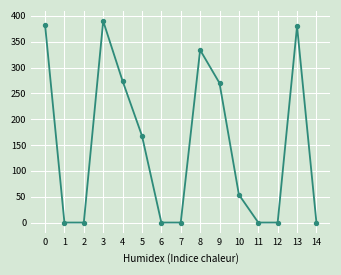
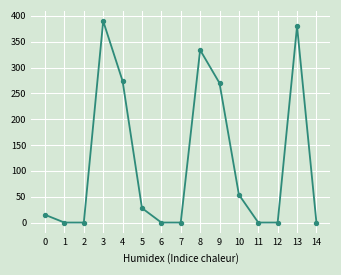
0: 380 -> 20
5: 170 -> 30
